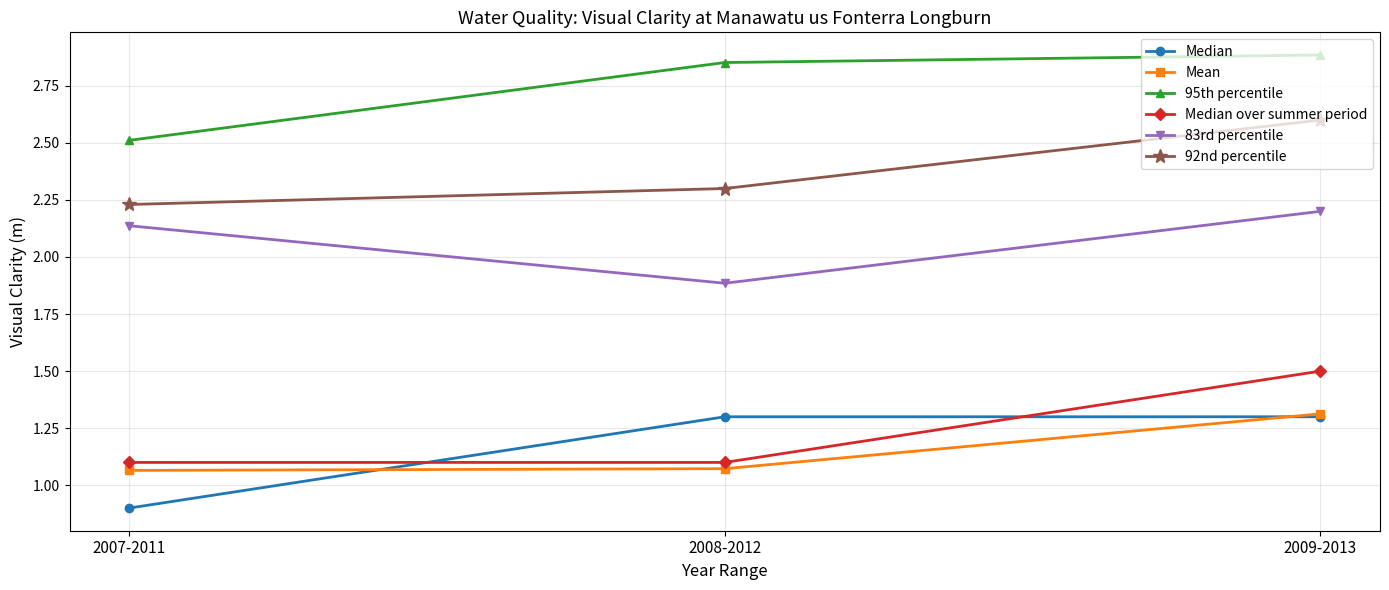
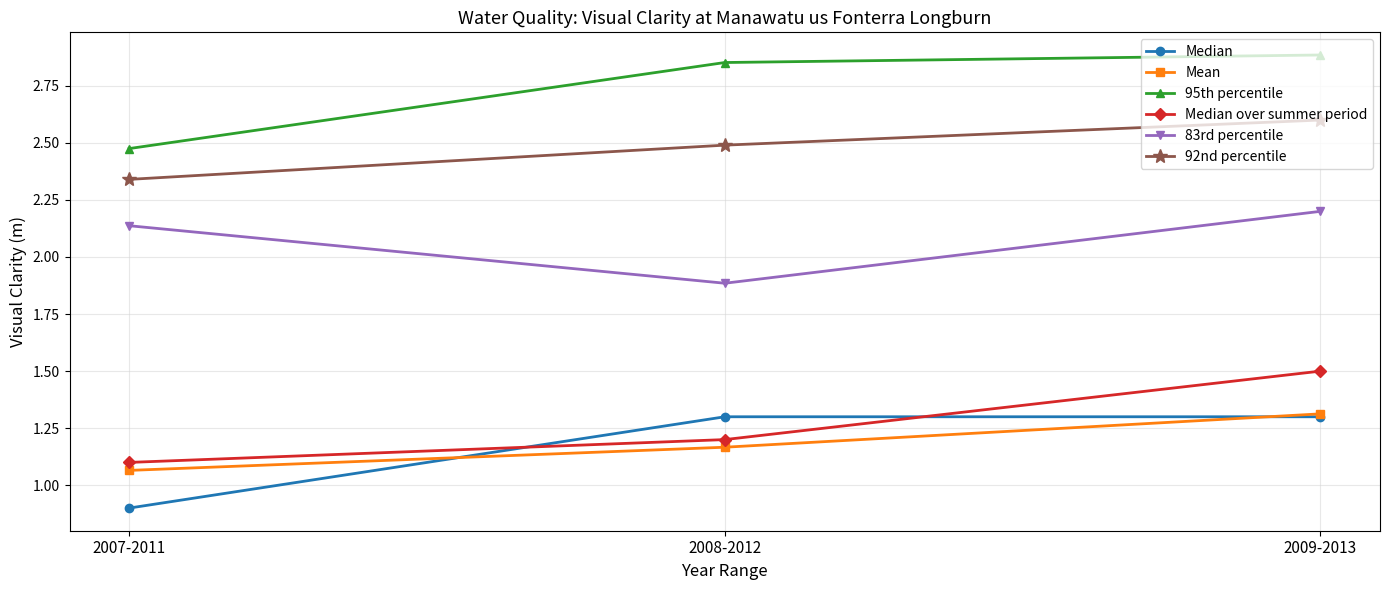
95th percentile, 2007-2011: 2.51 -> 2.48
92nd percentile, 2007-2011: 2.23 -> 2.34
Mean, 2008-2012: 1.07 -> 1.17
Median over summer period, 2008-2012: 1.1 -> 1.2
92nd percentile, 2008-2012: 2.30 -> 2.49
